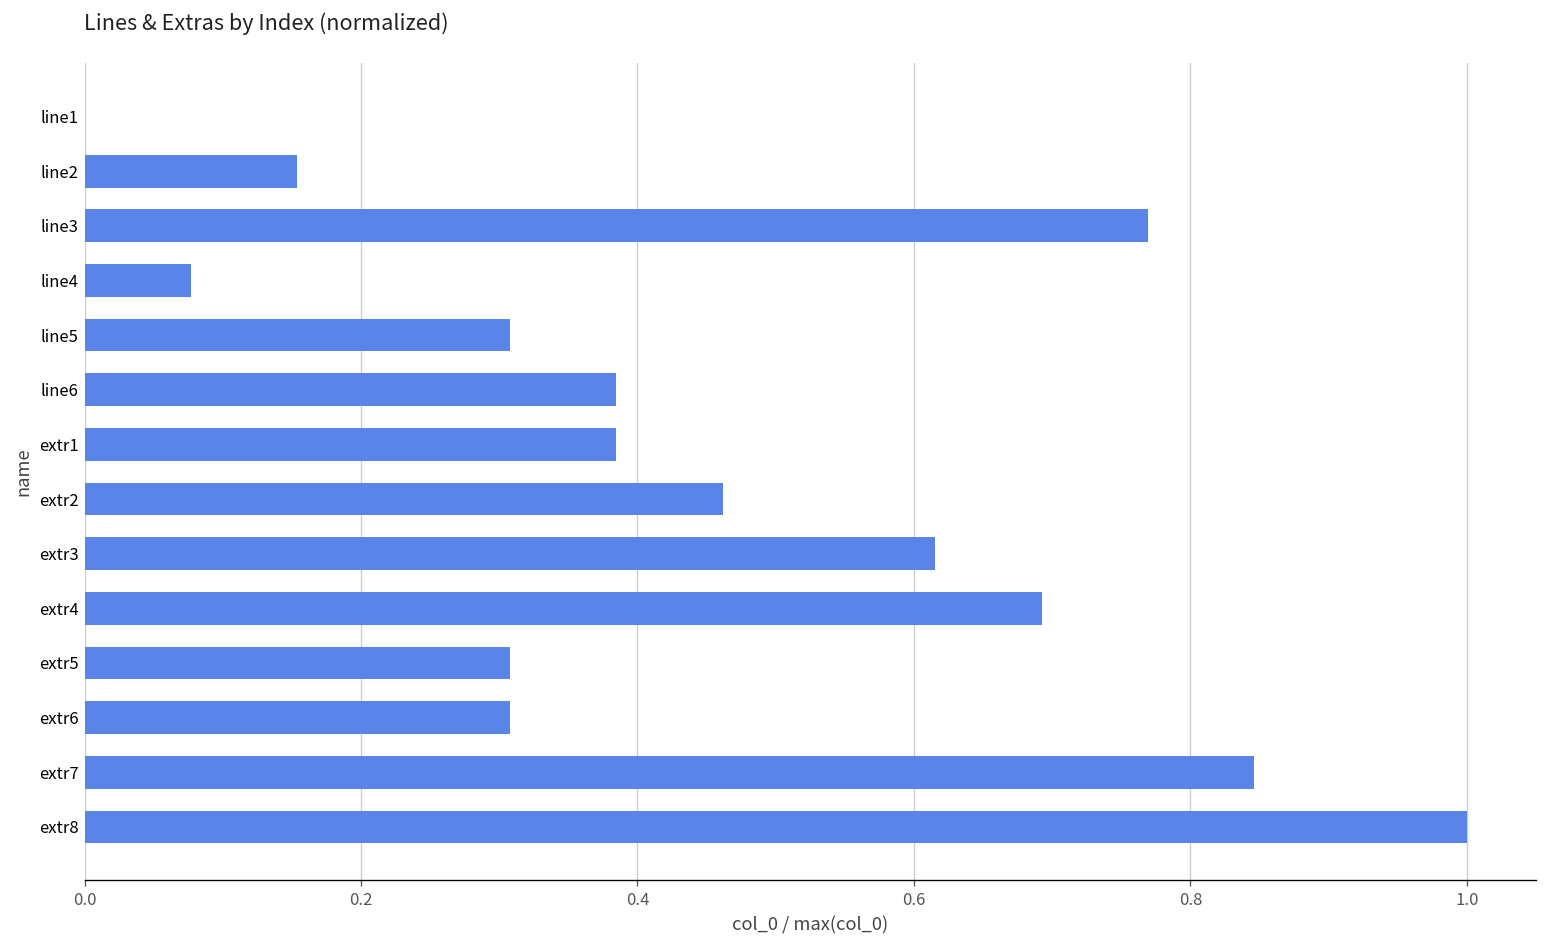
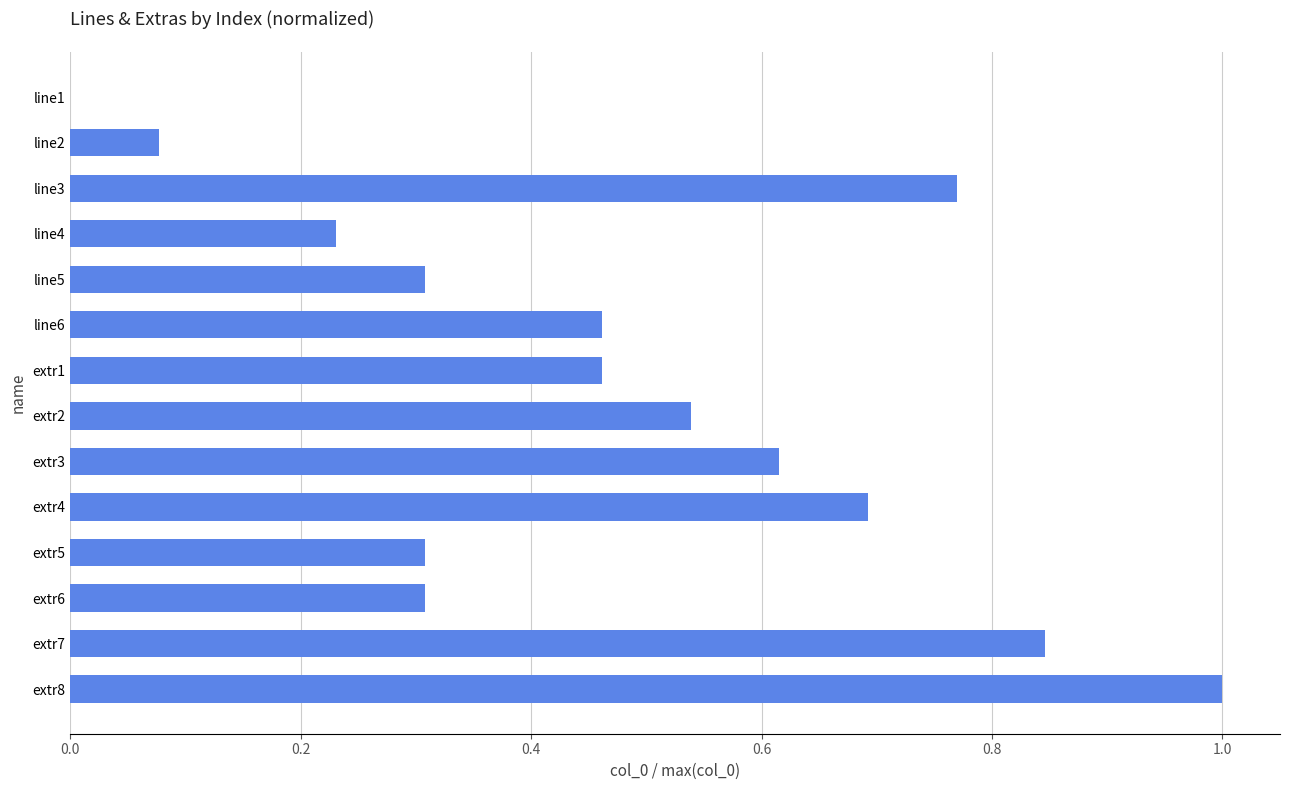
line2: 0.154 -> 0.077
line4: 0.077 -> 0.231
line6: 0.385 -> 0.462
extr1: 0.385 -> 0.462
extr2: 0.462 -> 0.538
